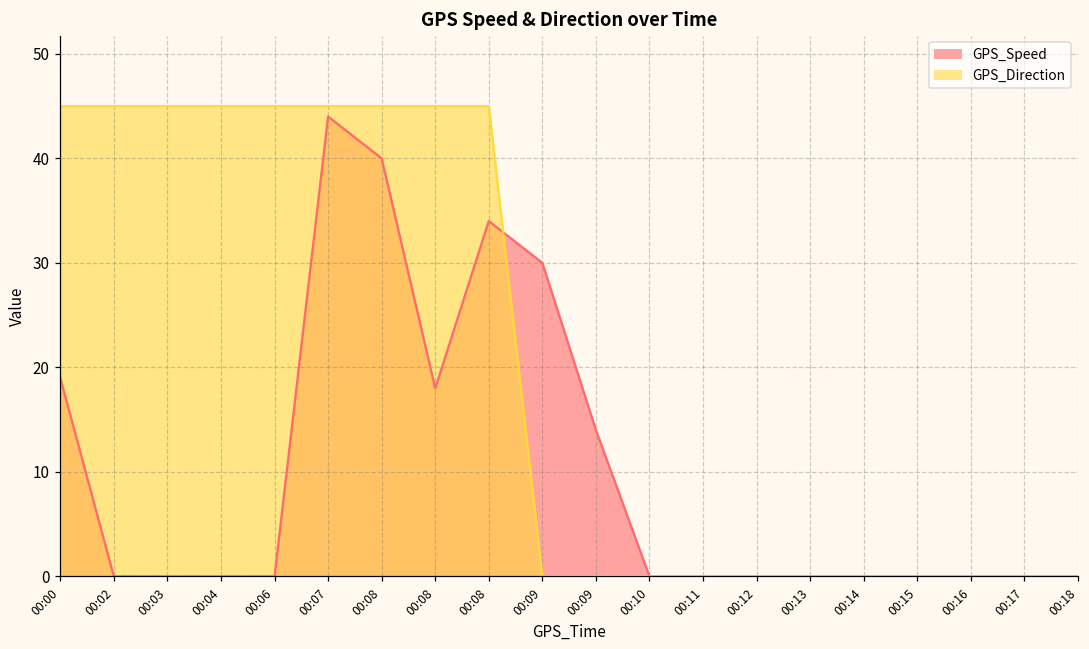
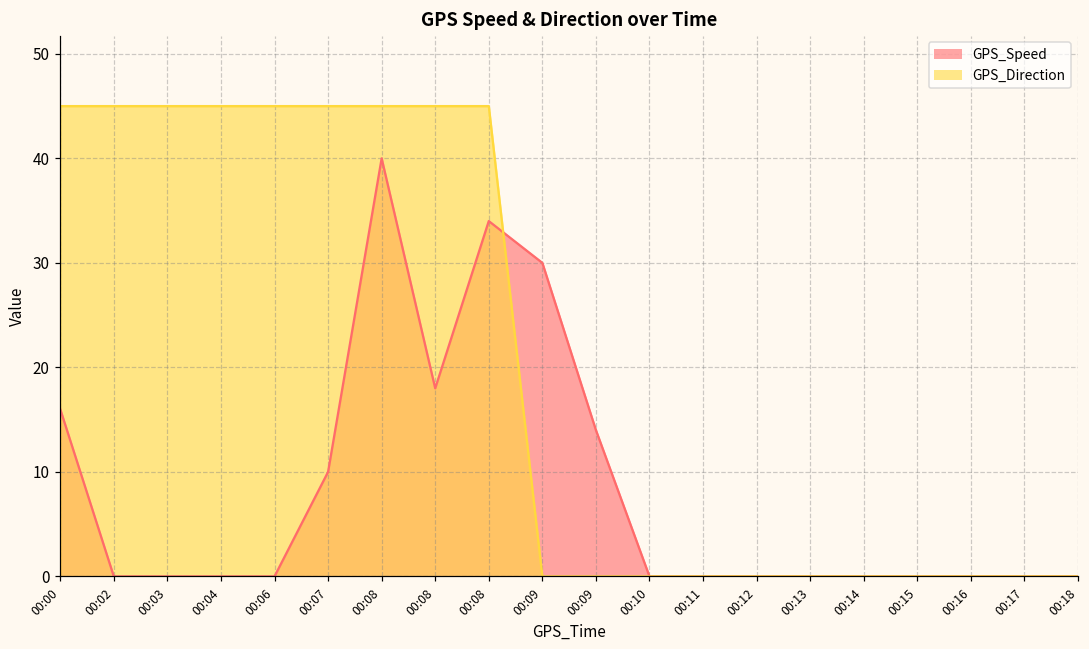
GPS_Speed, 00:00: 19 -> 16
GPS_Speed, 00:07: 44 -> 10
